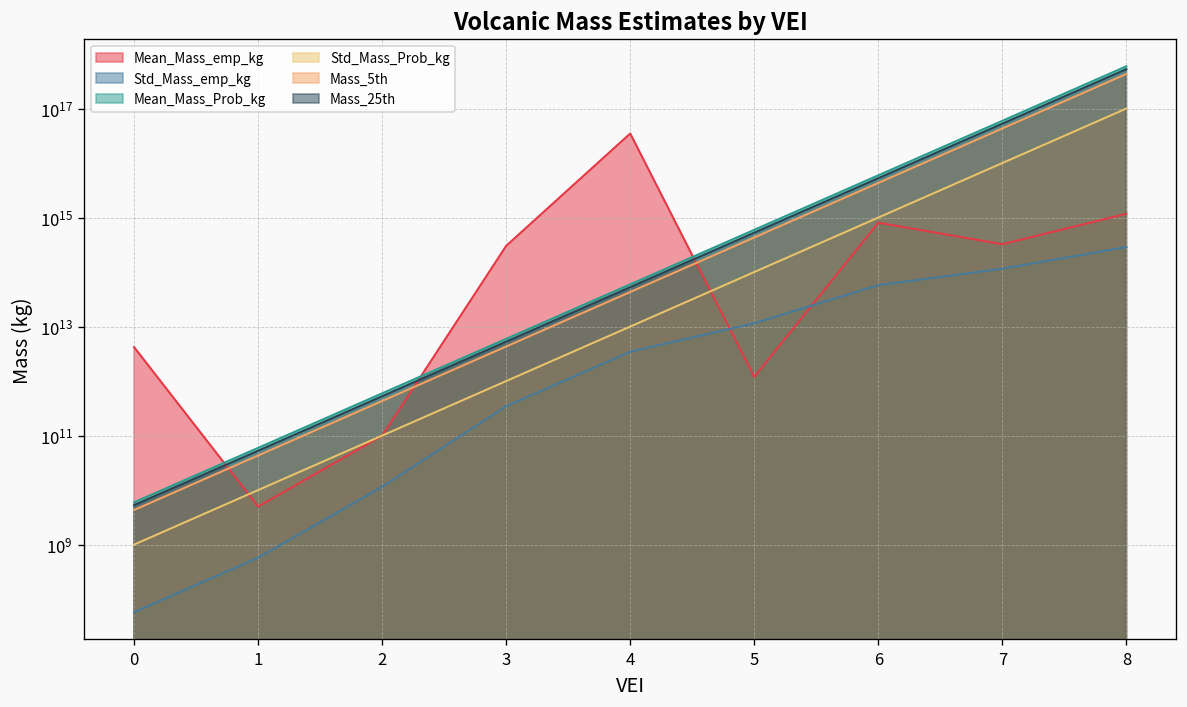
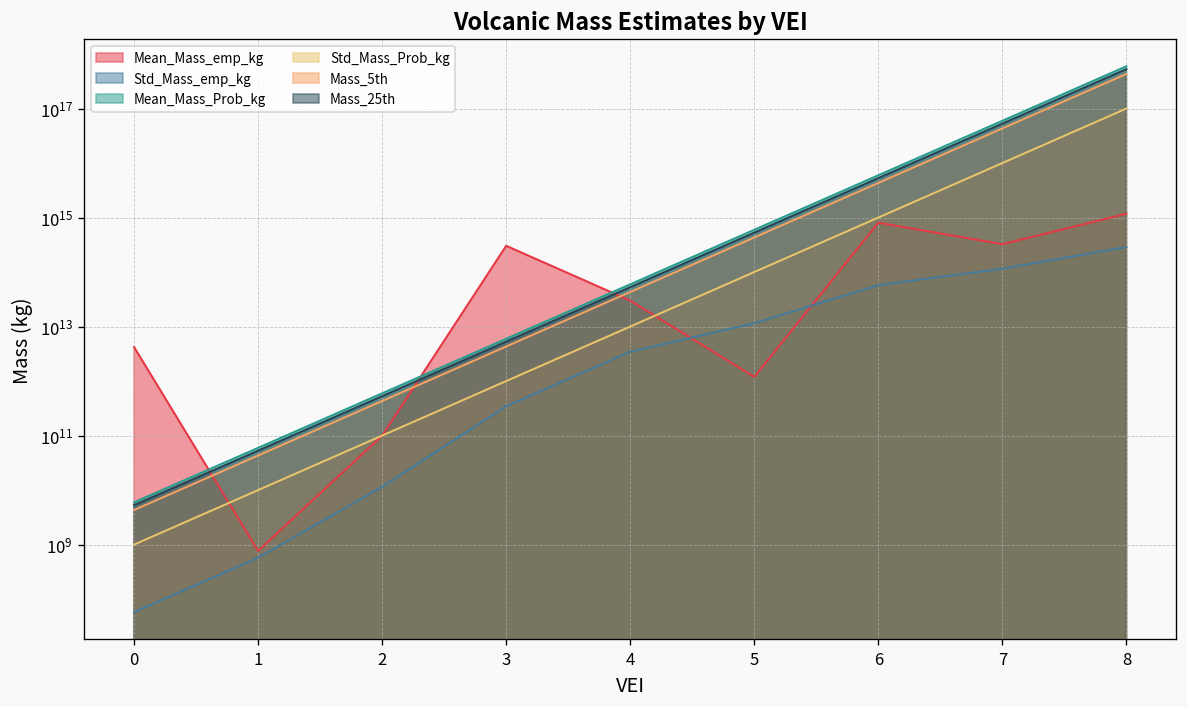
Mean_Mass_emp_kg, 1: 5000000000 -> 800000000
Mean_Mass_emp_kg, 4: 30000000000000000 -> 30000000000000
